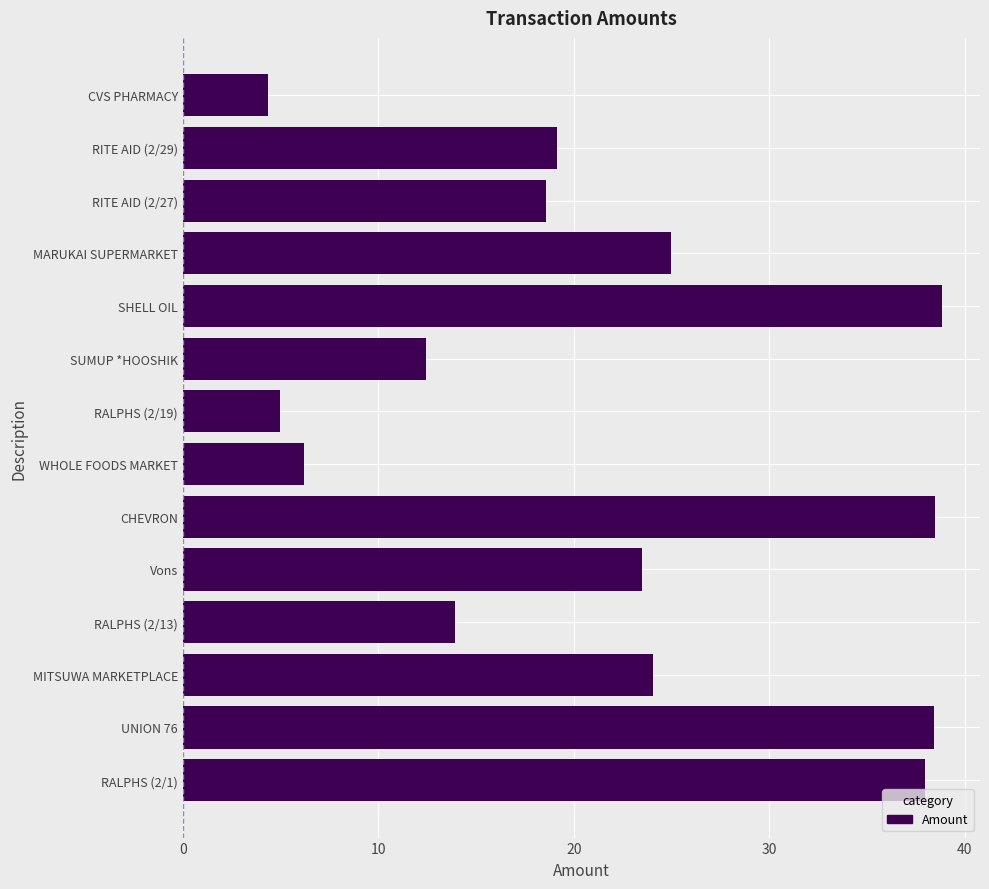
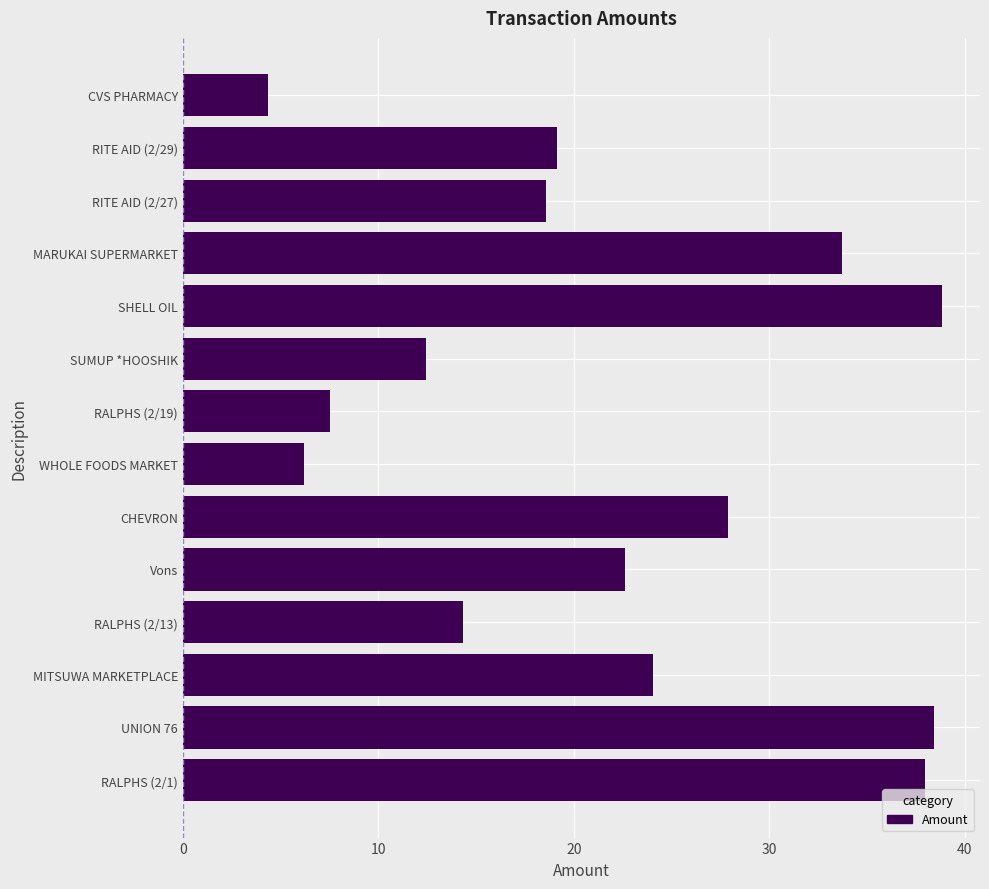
MARUKAI SUPERMARKET: 25.0 -> 33.7
RALPHS (2/19): 5.0 -> 7.5
CHEVRON: 38.5 -> 27.9
Vons: 23.5 -> 22.6
RALPHS (2/13): 13.9 -> 14.3
